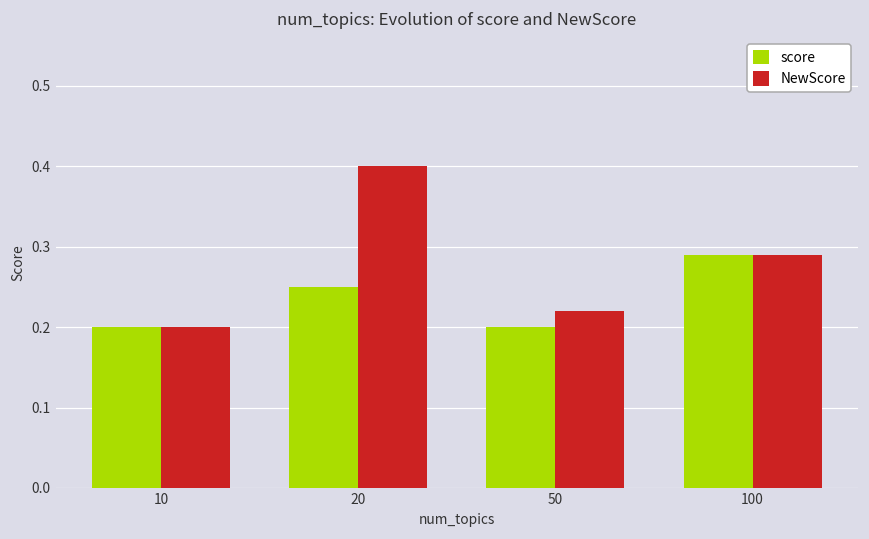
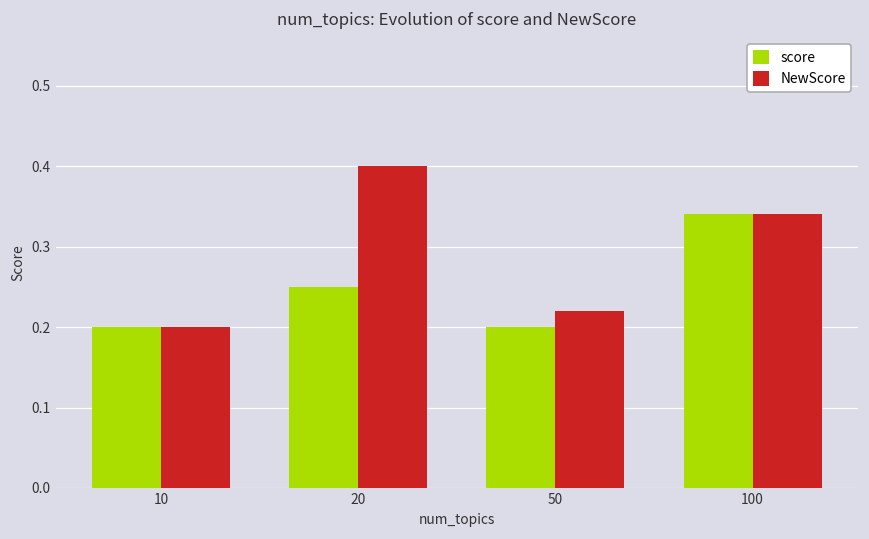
score, 100: 0.29 -> 0.34
NewScore, 100: 0.29 -> 0.34
